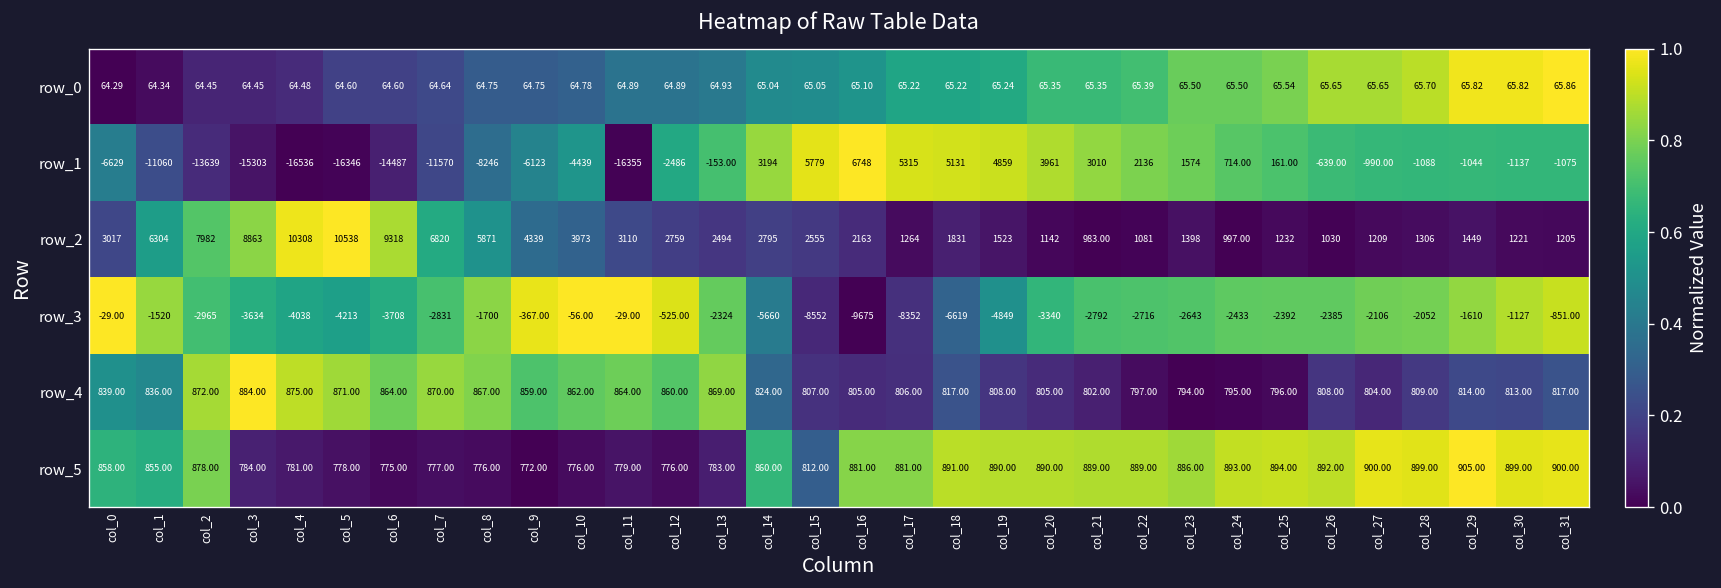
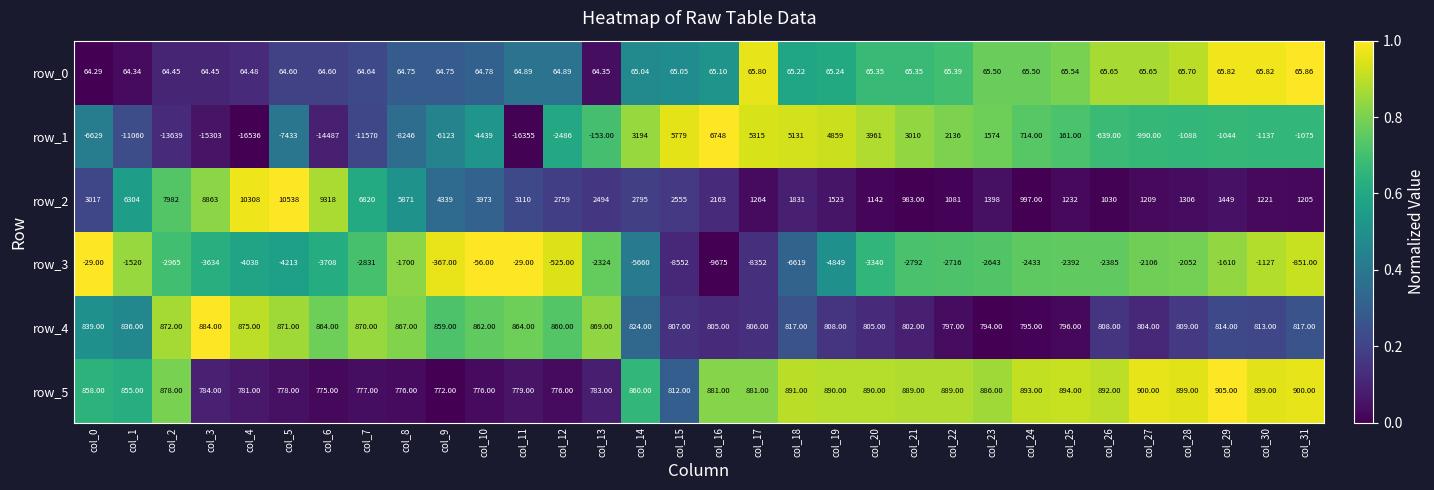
row_0, col_13: 64.93 -> 64.35
row_0, col_17: 65.22 -> 65.80
row_1, col_5: -16346 -> -7433
